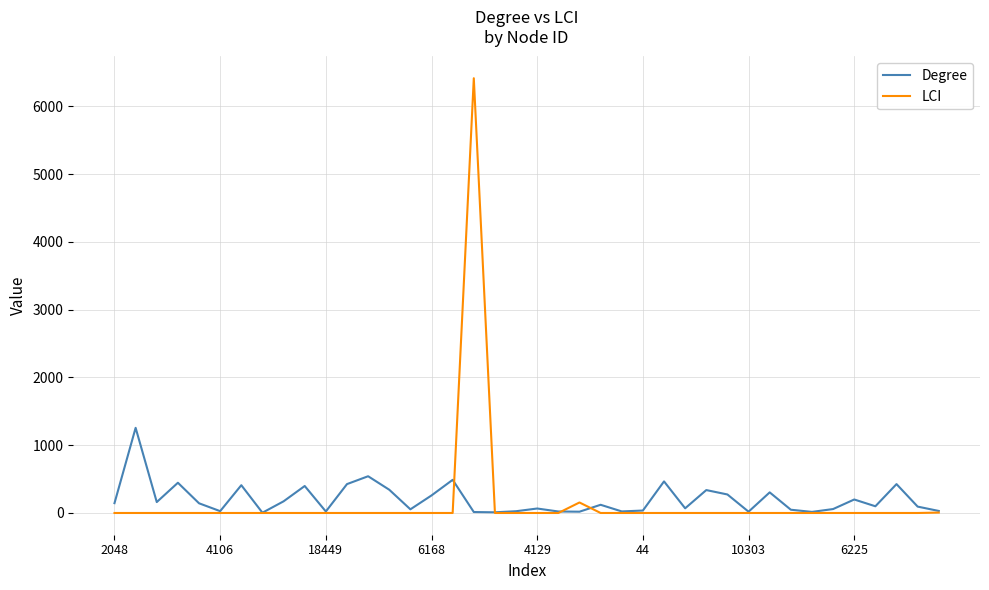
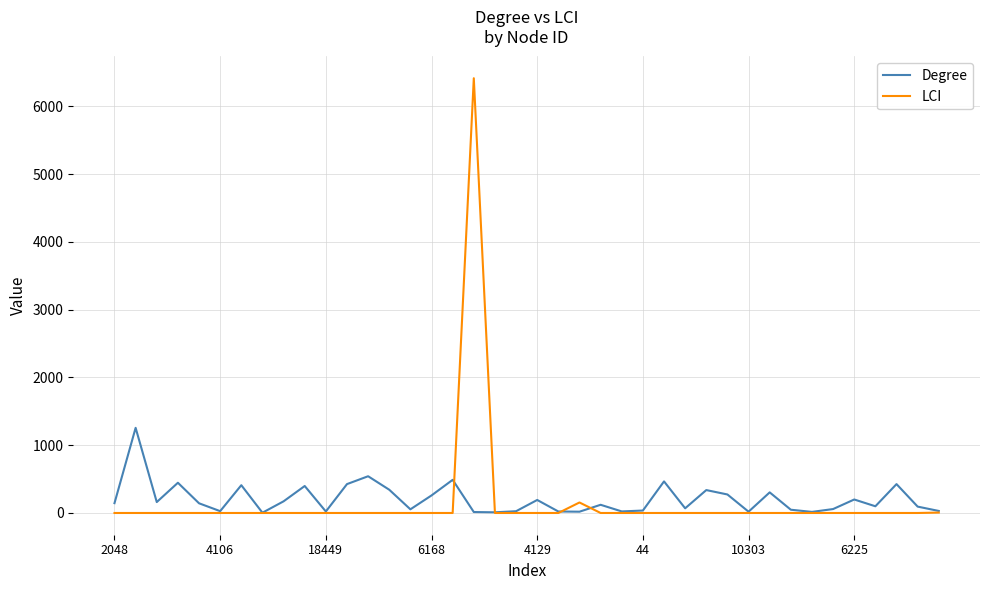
Degree, 4129: 100 -> 200
